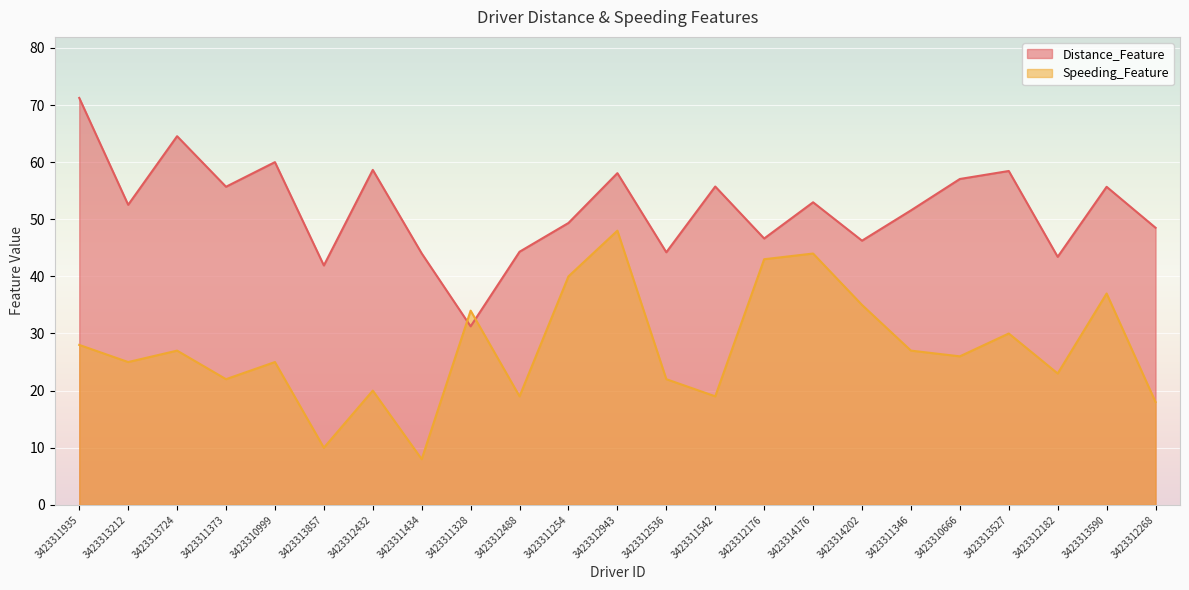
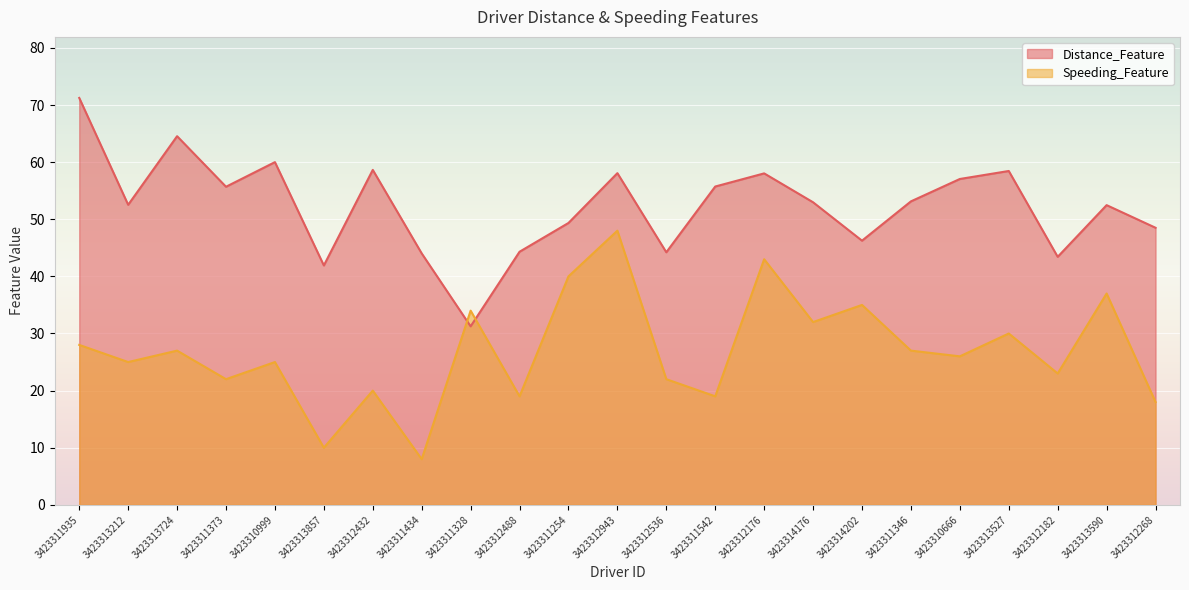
Distance_Feature, 3423312176: 47 -> 58
Speeding_Feature, 3423314176: 44 -> 32
Distance_Feature, 3423311346: 52 -> 53
Distance_Feature, 3423313590: 56 -> 52
